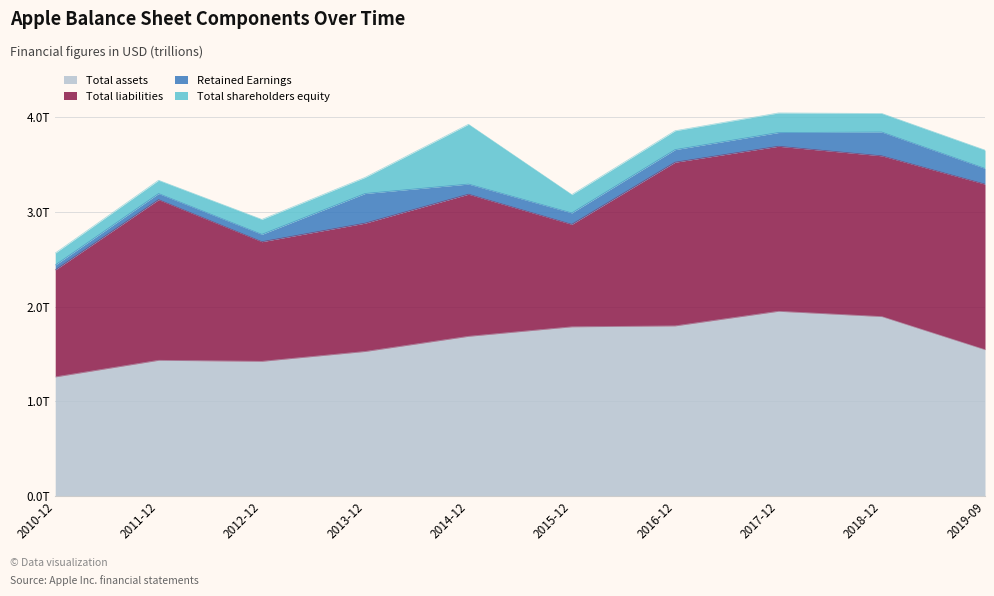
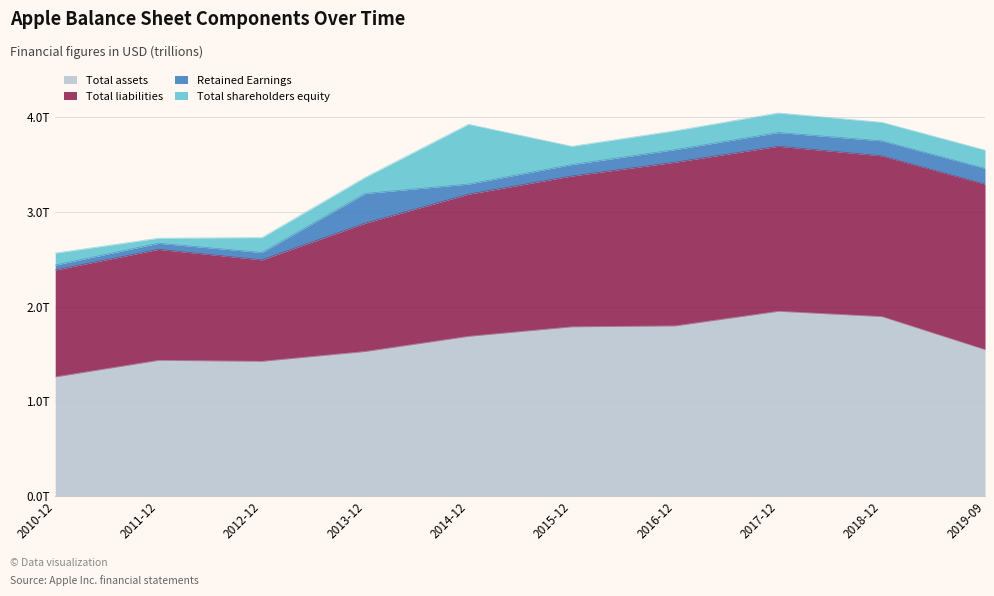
Total liabilities, 2011-12: 1.7T -> 1.2T
Total shareholders equity, 2011-12: 0.14T -> 0.05T
Total liabilities, 2012-12: 1.3T -> 1.1T
Total liabilities, 2015-12: 1.1T -> 1.6T
Retained Earnings, 2018-12: 0.3T -> 0.2T
